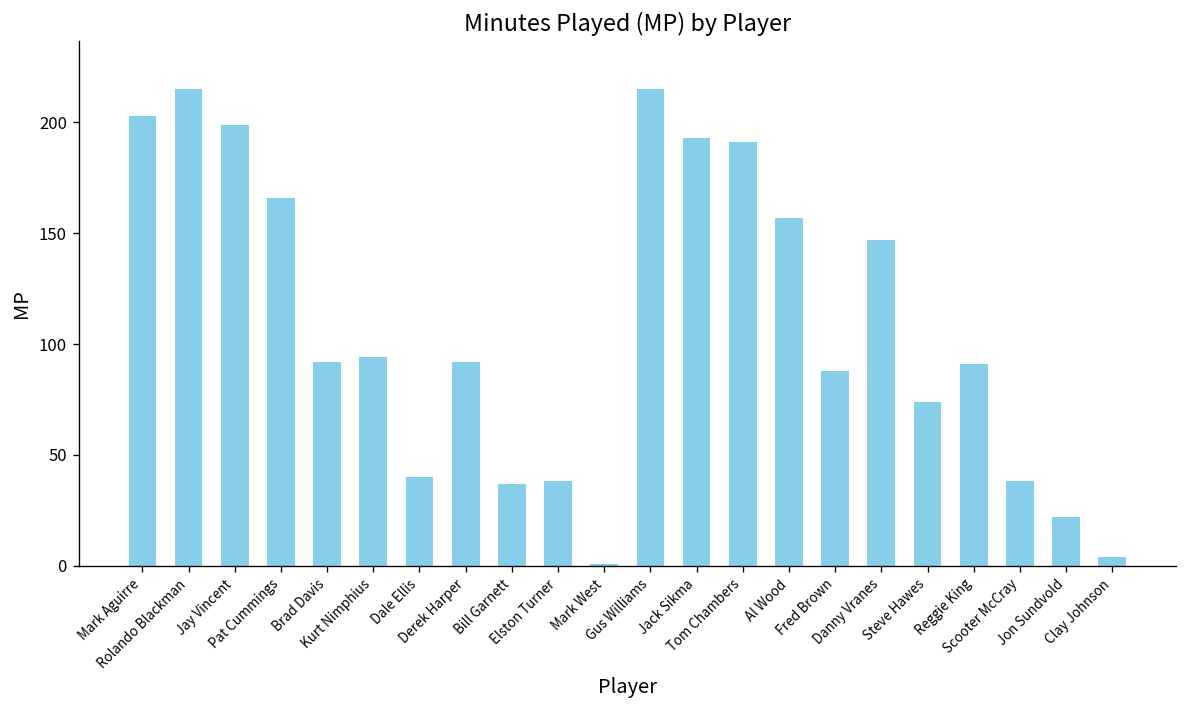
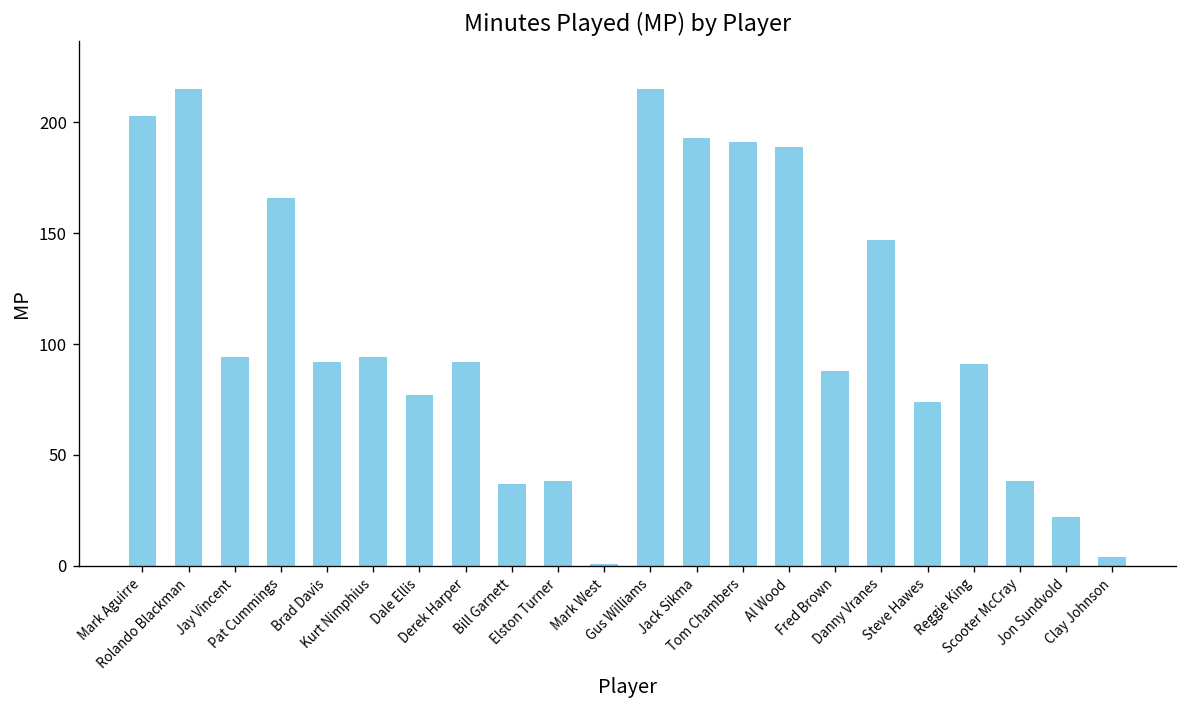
Jay Vincent: 199 -> 94
Dale Ellis: 40 -> 77
Al Wood: 157 -> 189
